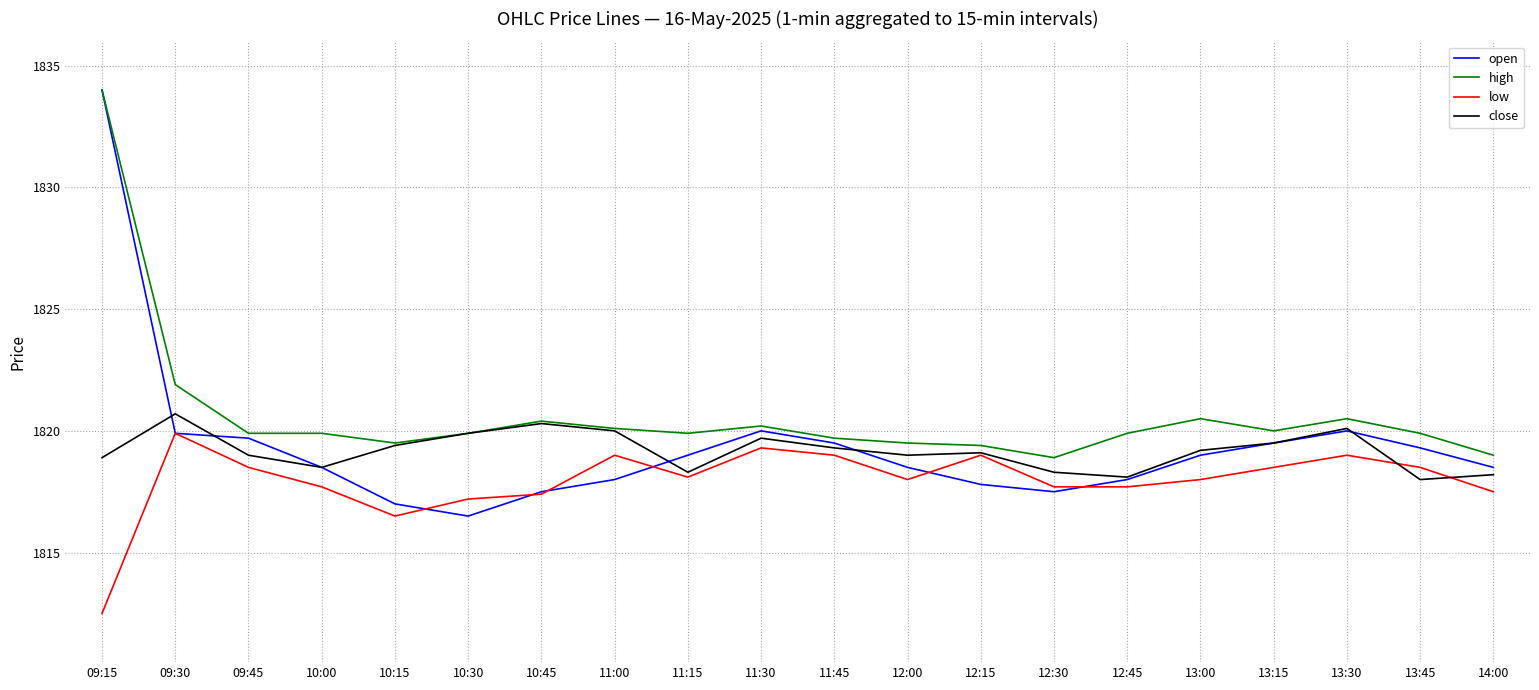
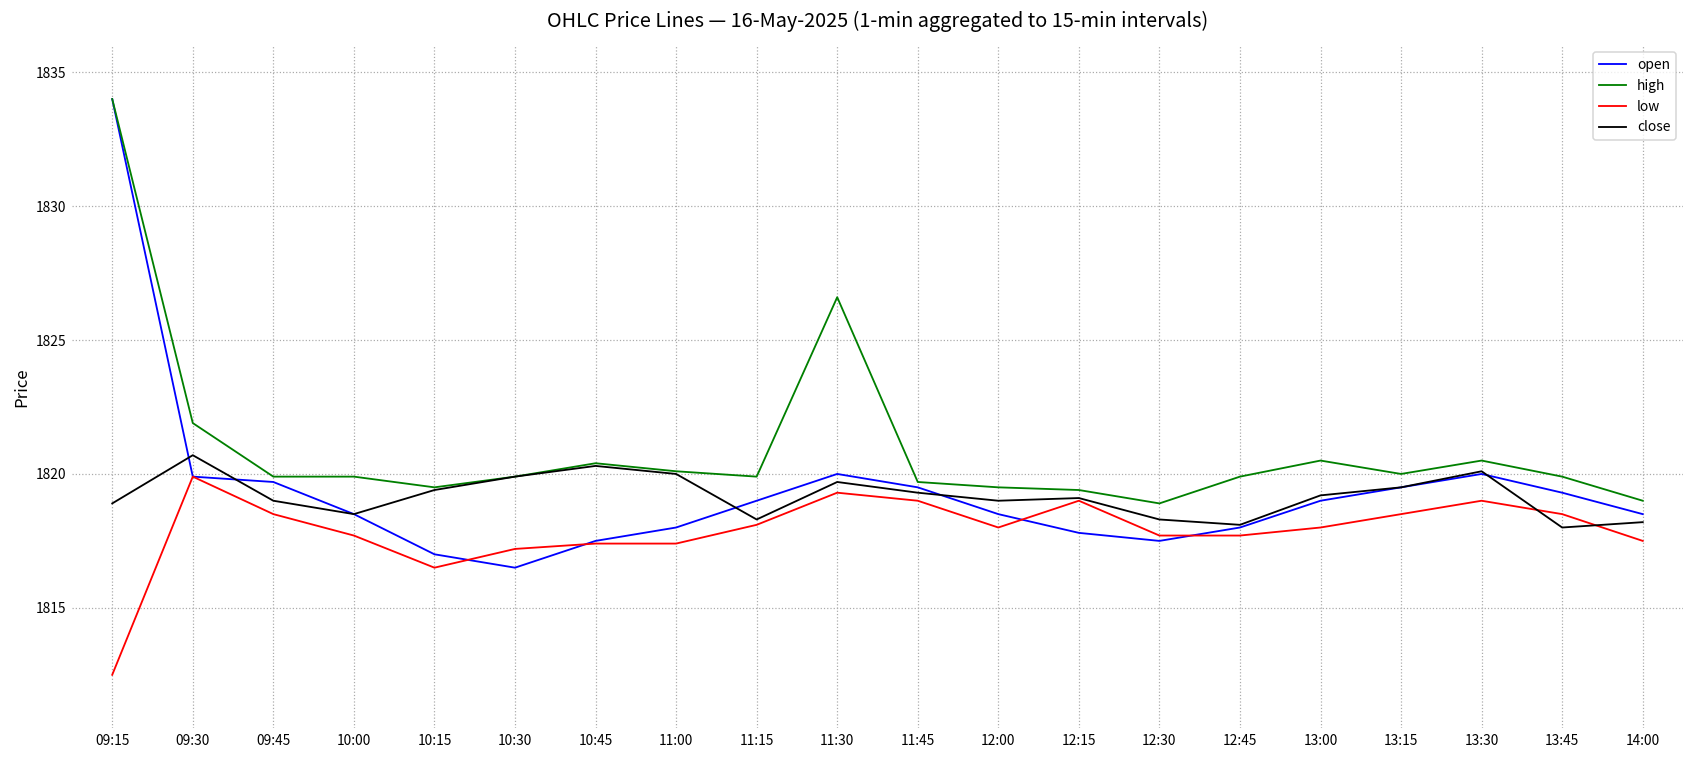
low, 11:00: 1819.0 -> 1817.4
high, 11:30: 1820.2 -> 1826.6
